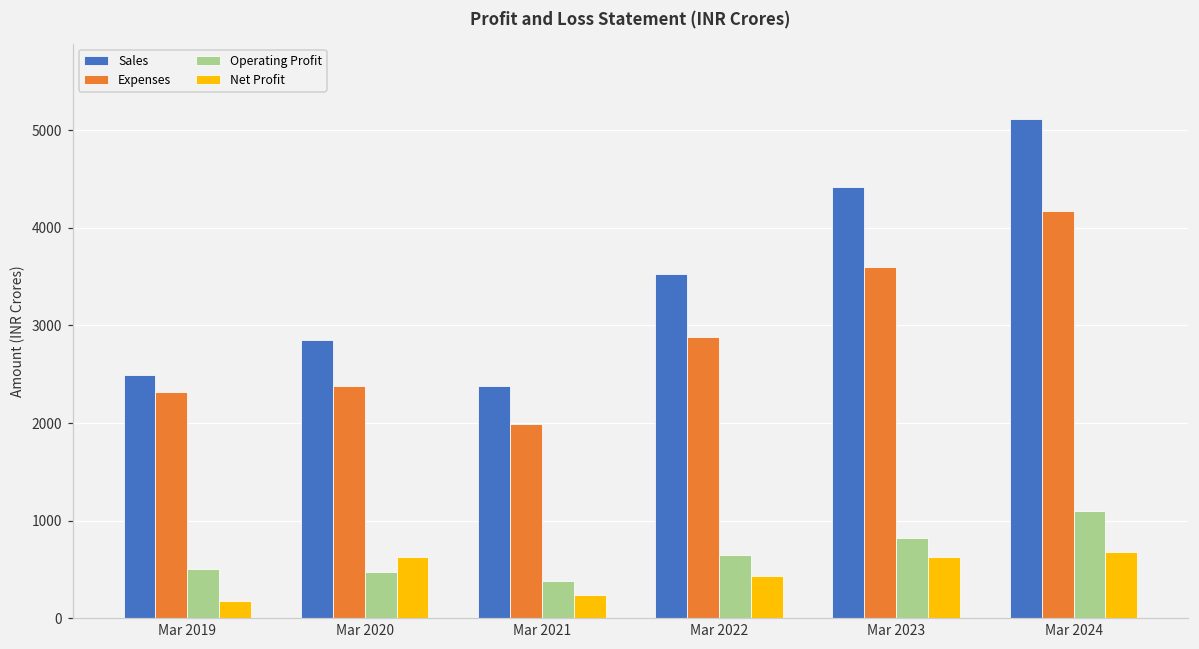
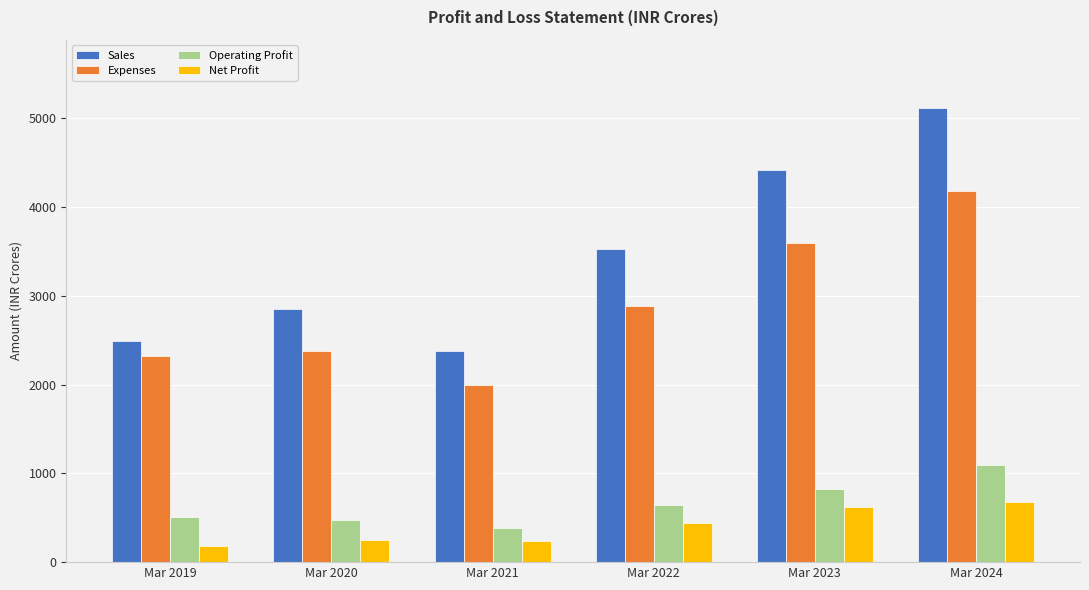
Net Profit, Mar 2020: 600 -> 300
